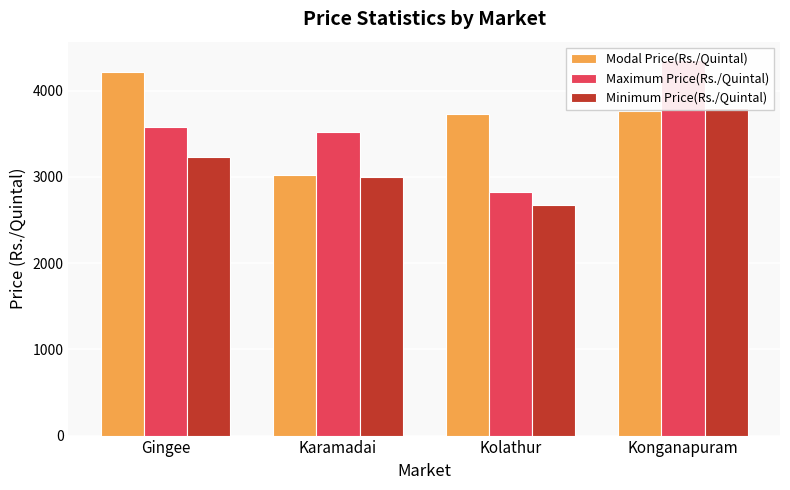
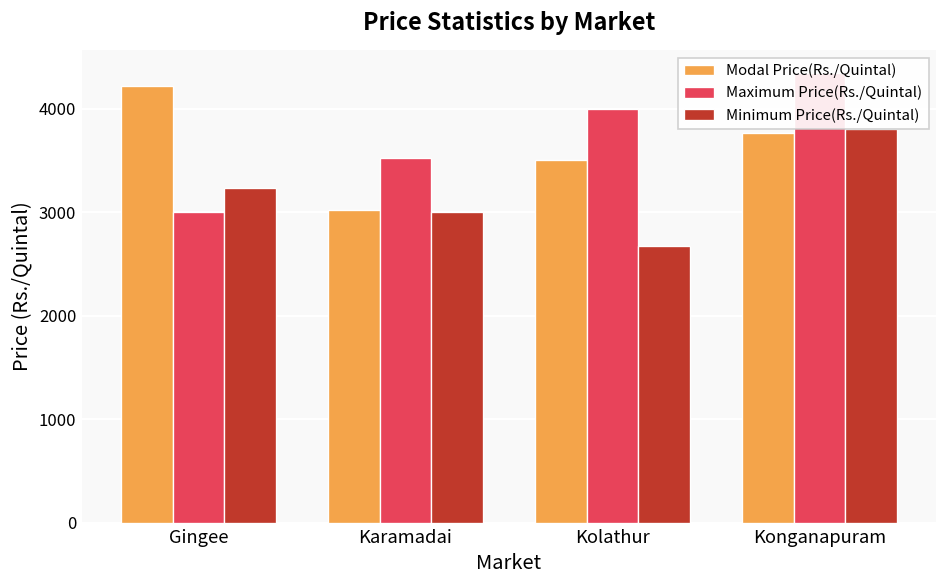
Maximum Price(Rs./Quintal), Gingee: 3600 -> 3000
Modal Price(Rs./Quintal), Kolathur: 3700 -> 3500
Maximum Price(Rs./Quintal), Kolathur: 2800 -> 4000
